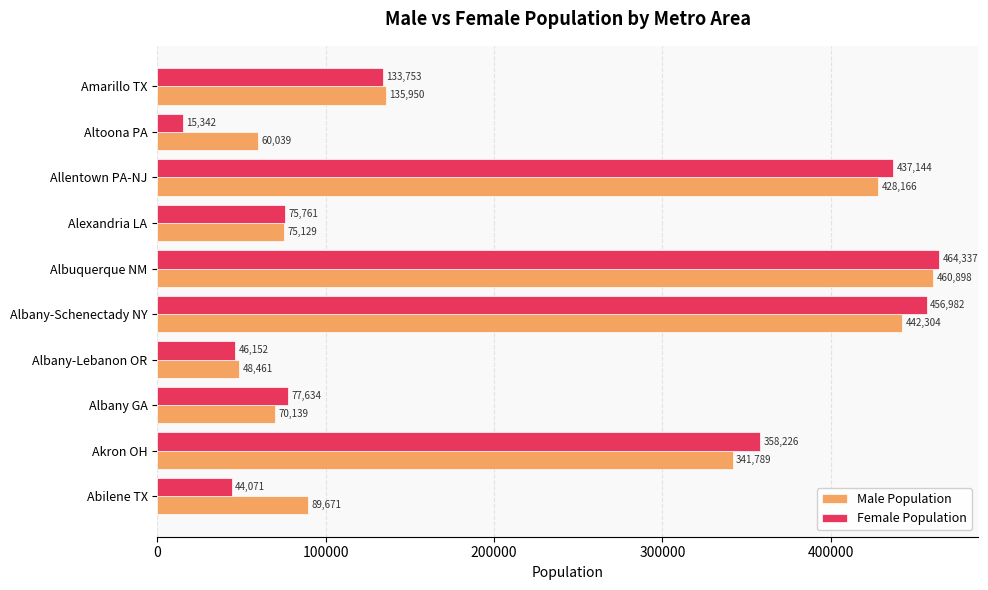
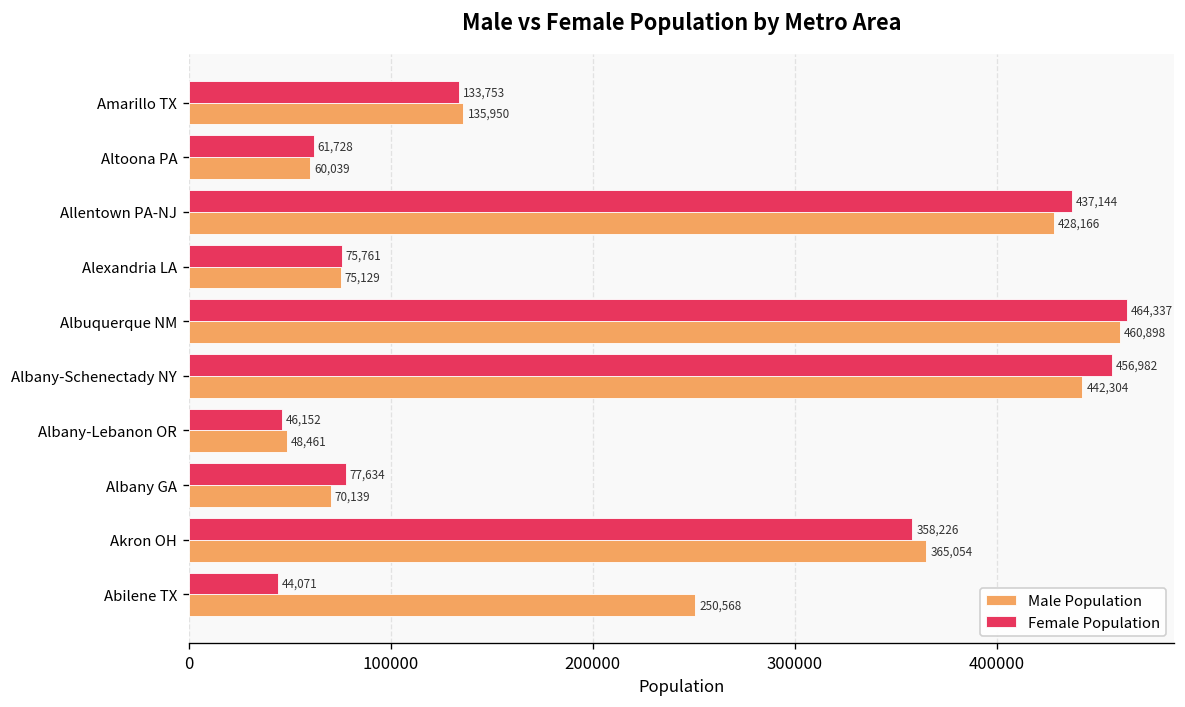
Female Population, Altoona PA: 15,342 -> 61,728
Male Population, Akron OH: 341,789 -> 365,054
Male Population, Abilene TX: 89,671 -> 250,568
